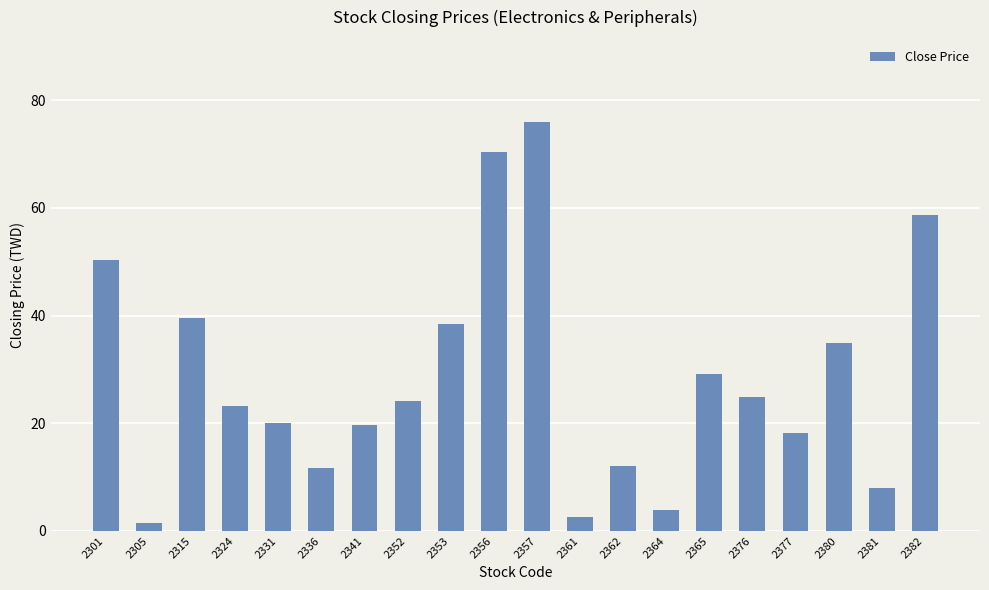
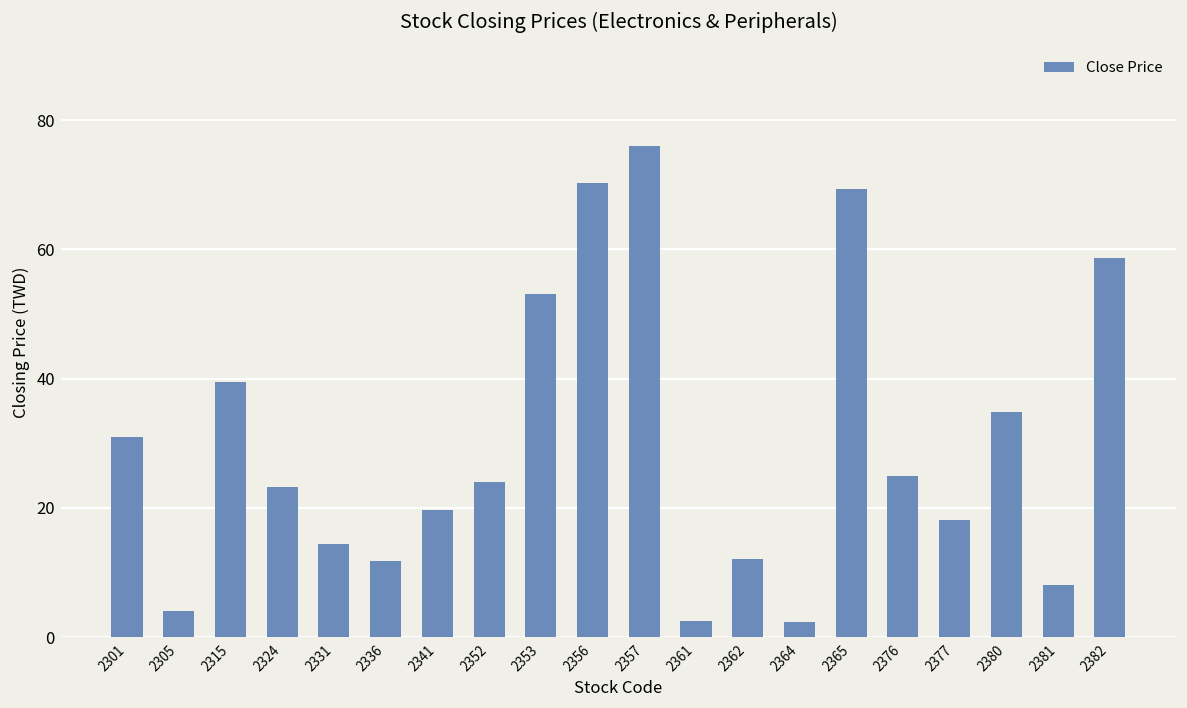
2301: 50 -> 31
2305: 1 -> 4
2331: 20 -> 14
2353: 39 -> 53
2364: 4 -> 2
2365: 29 -> 69
